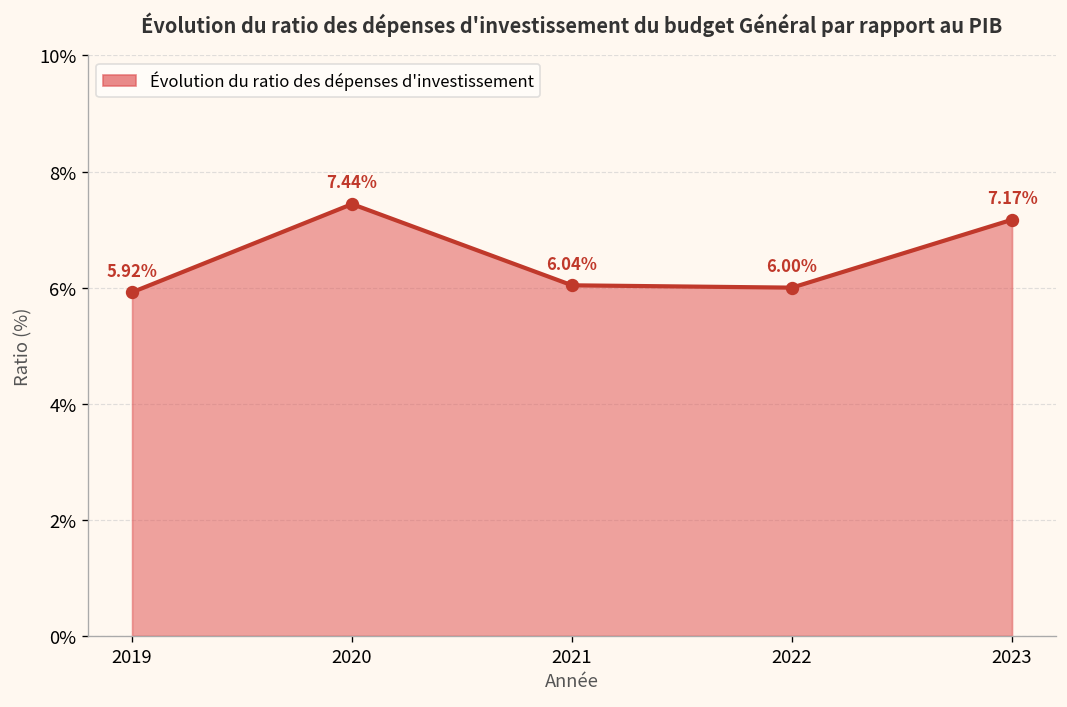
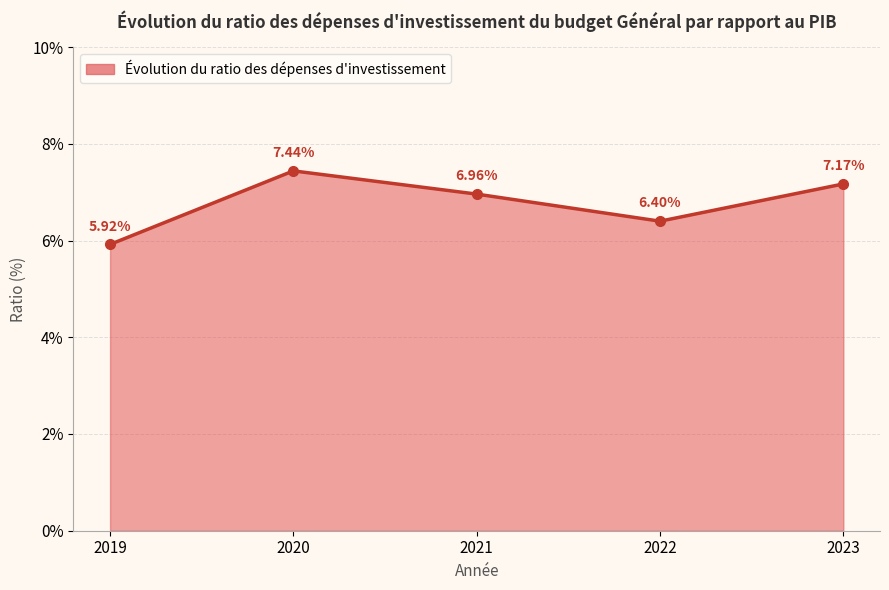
2021: 6.04% -> 6.96%
2022: 6.00% -> 6.40%
